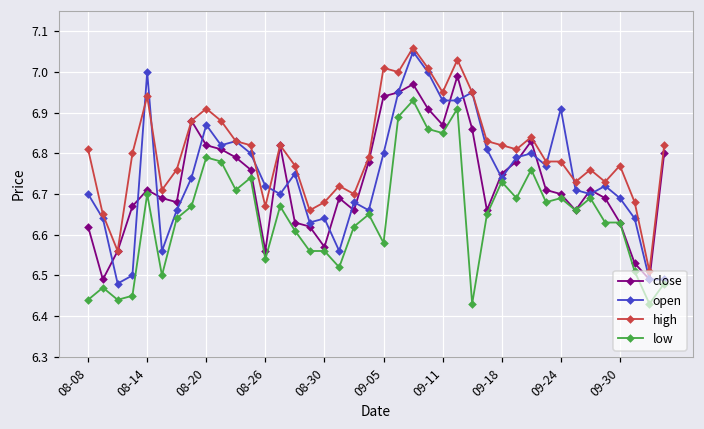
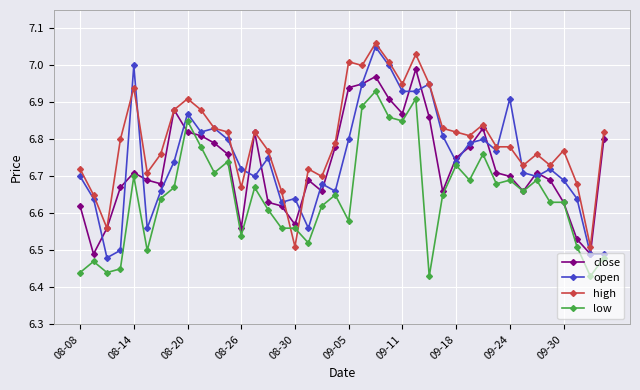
high, 08-08: 6.81 -> 6.72
low, 08-20: 6.79 -> 6.85
high, 08-30: 6.68 -> 6.51
